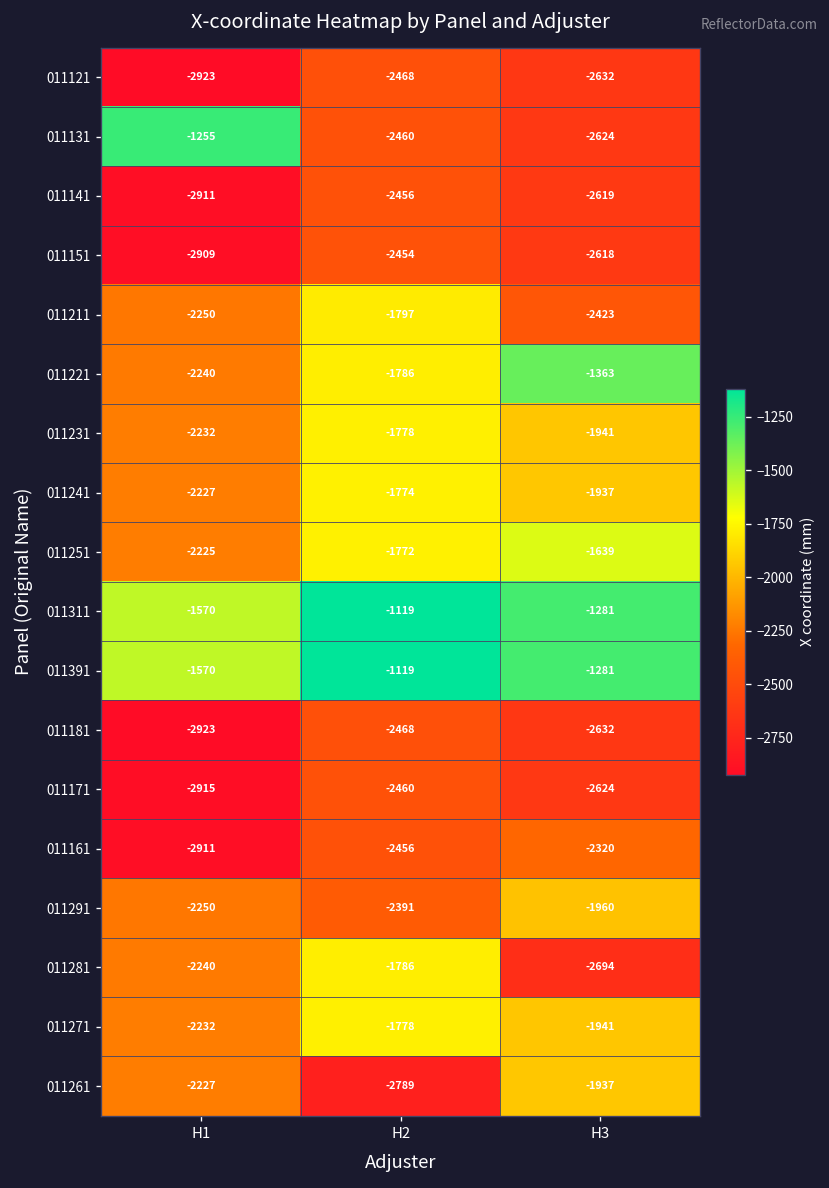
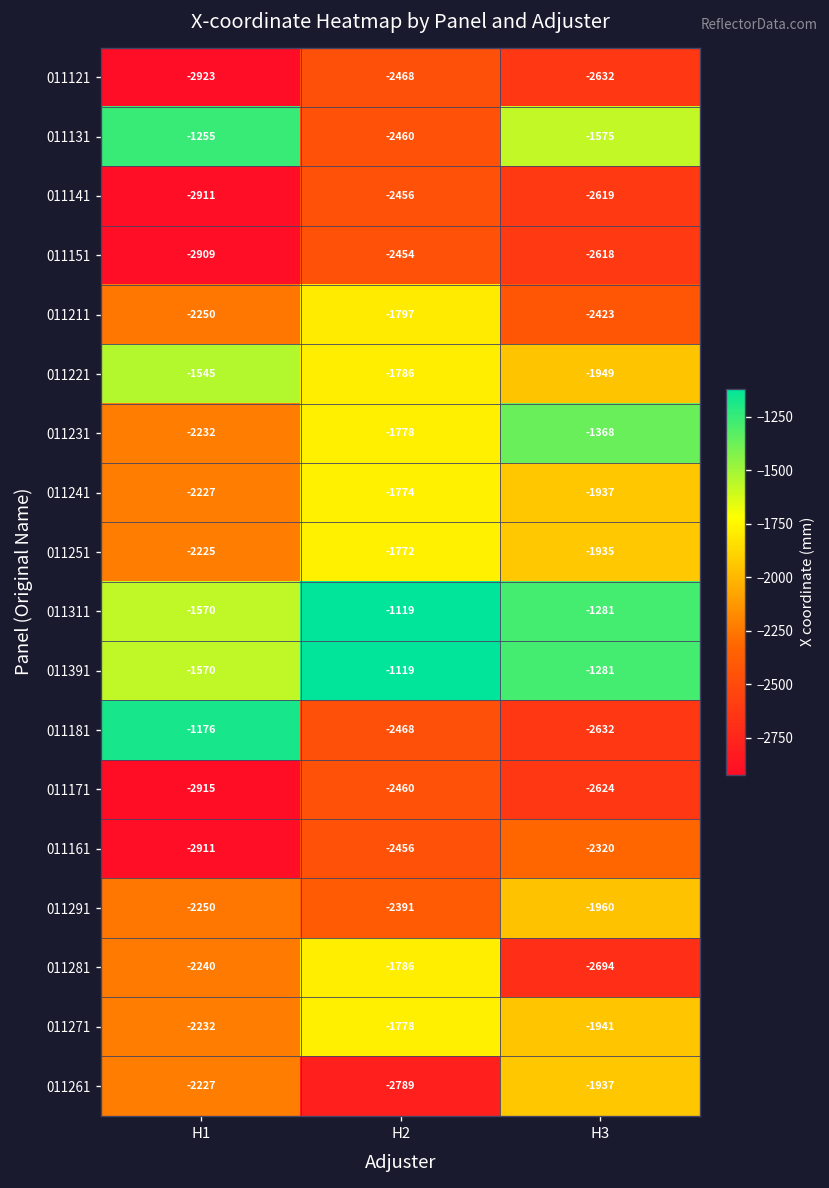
011131, H3: -2624 -> -1575
011221, H1: -2240 -> -1545
011221, H3: -1363 -> -1949
011231, H3: -1941 -> -1368
011251, H3: -1639 -> -1935
011181, H1: -2923 -> -1176
